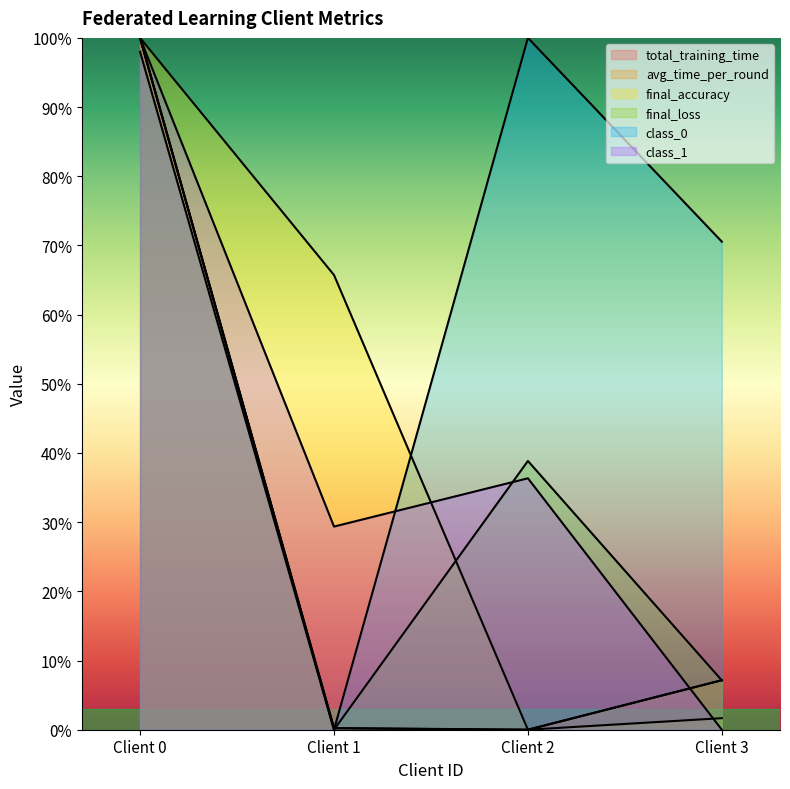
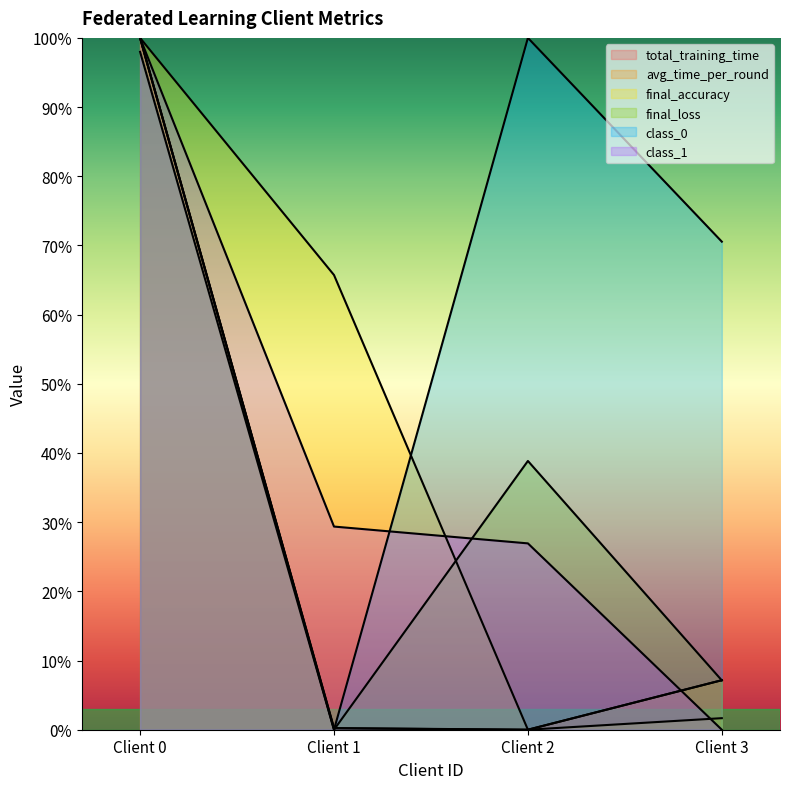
class_1, Client 2: 36% -> 27%
